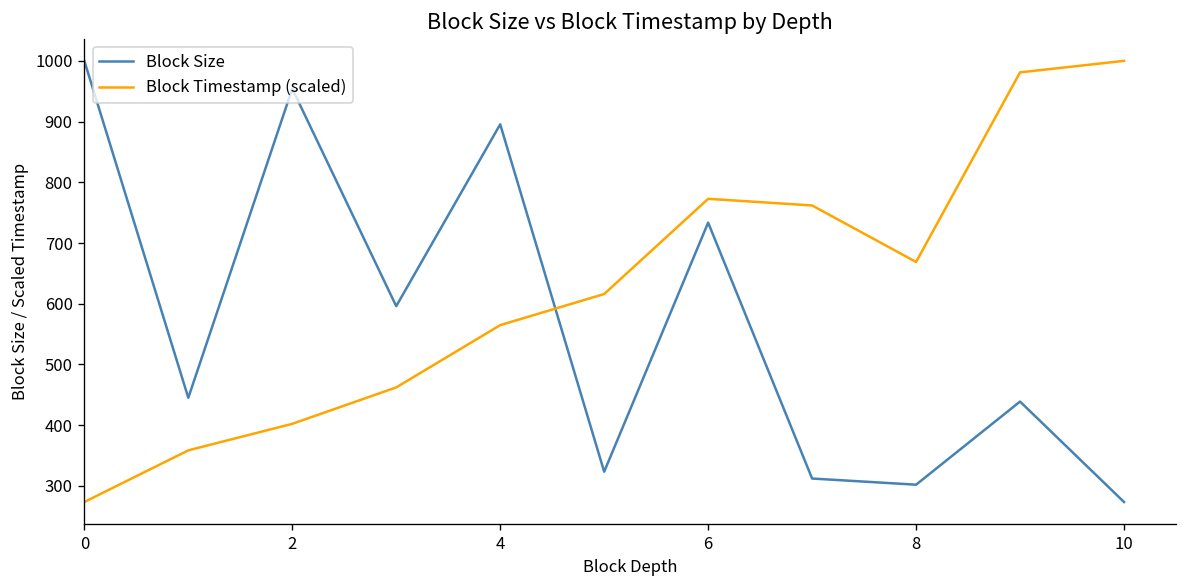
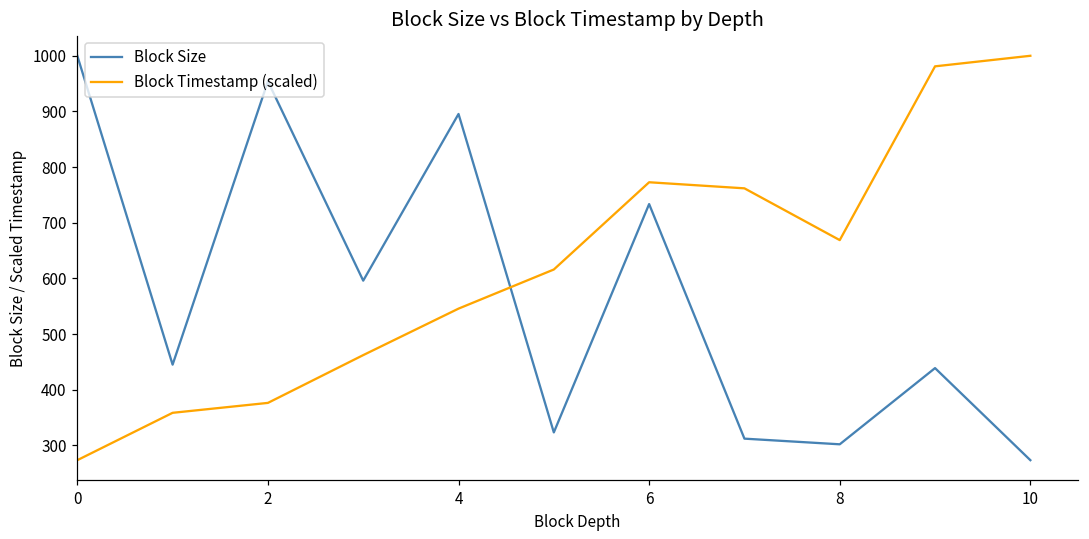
Block Timestamp (scaled), 2: 400 -> 380
Block Timestamp (scaled), 4: 560 -> 550
